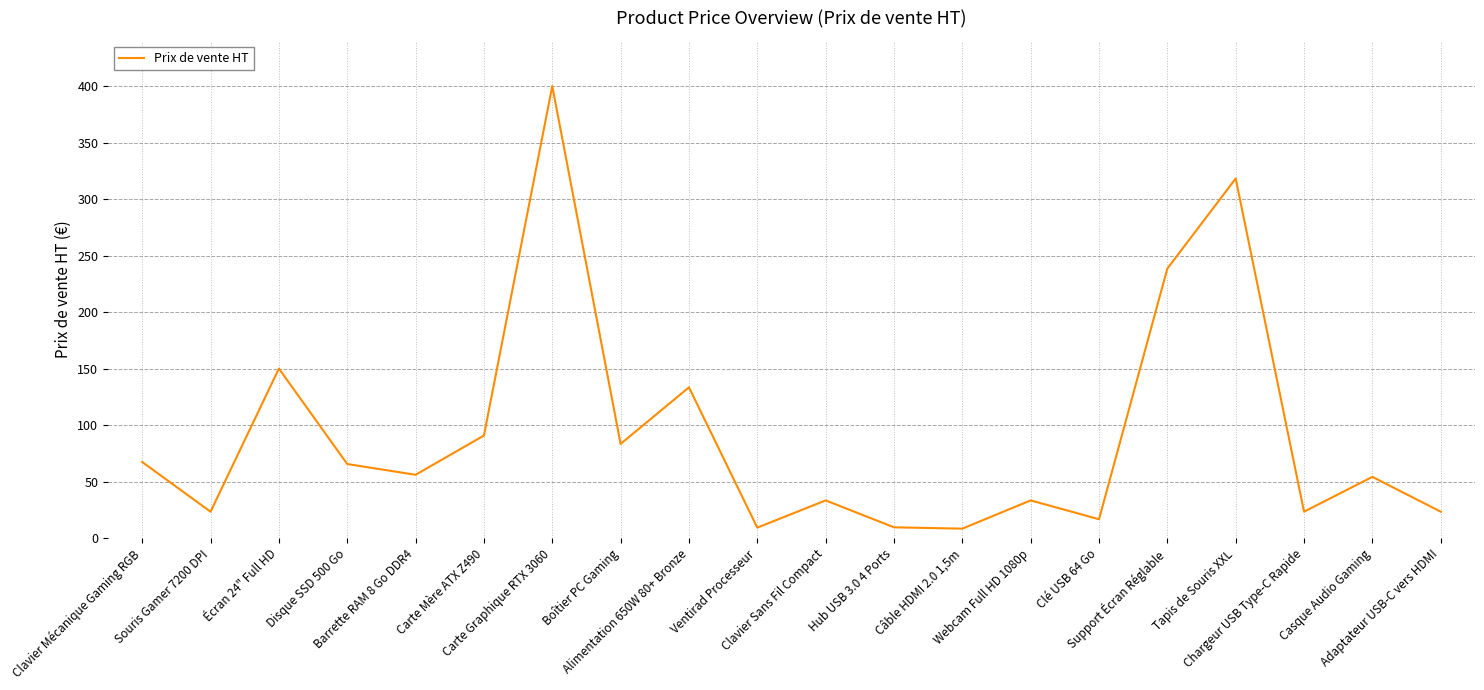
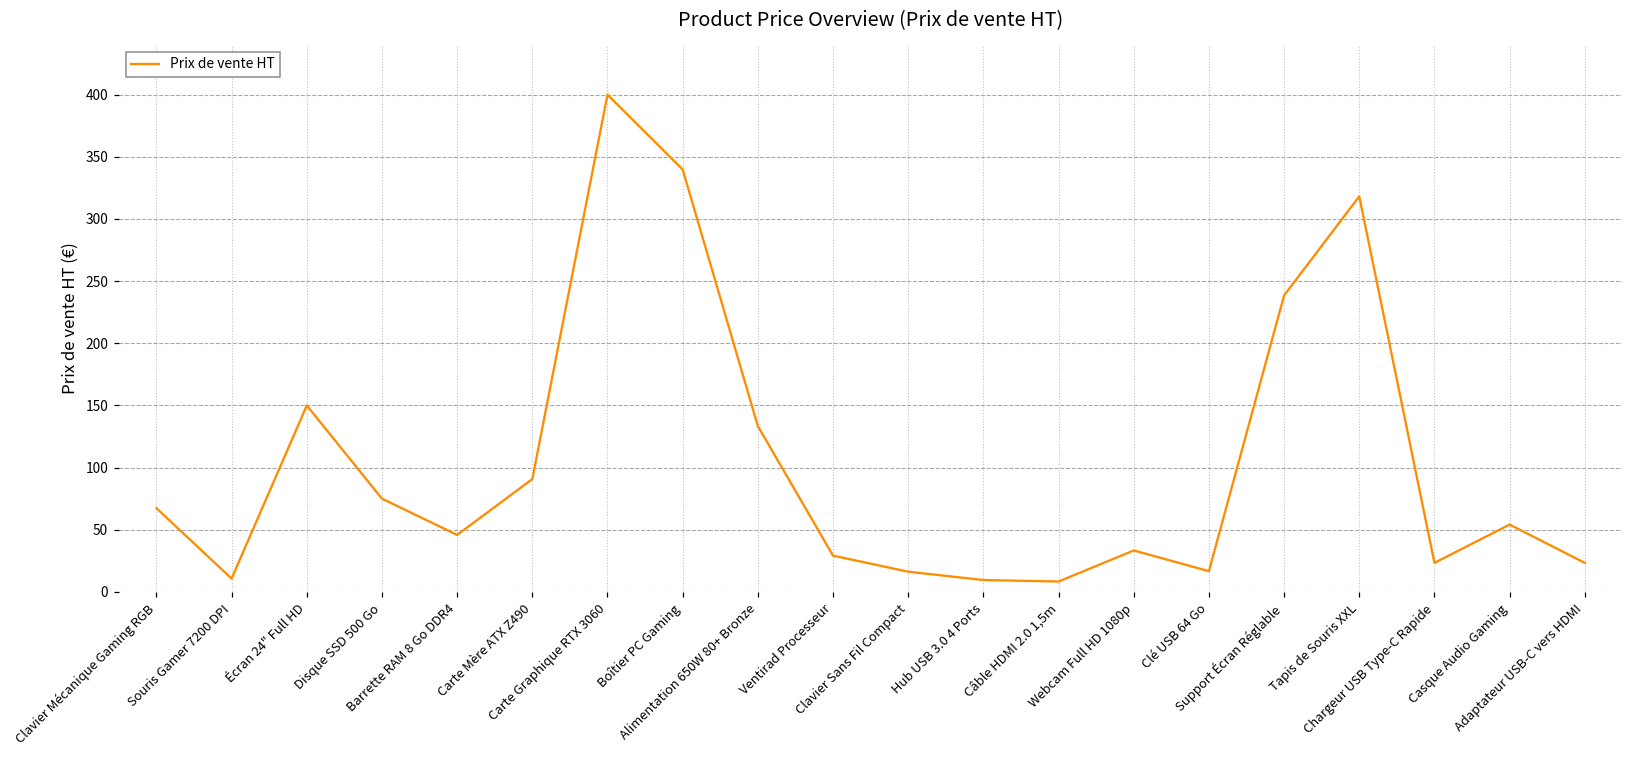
Souris Gamer 7200 DPI: 23 -> 11
Disque SSD 500 Go: 66 -> 75
Barrette RAM 8 Go DDR4: 56 -> 46
Boîtier PC Gaming: 83 -> 340
Ventirad Processeur: 9 -> 29
Clavier Sans Fil Compact: 33 -> 16
